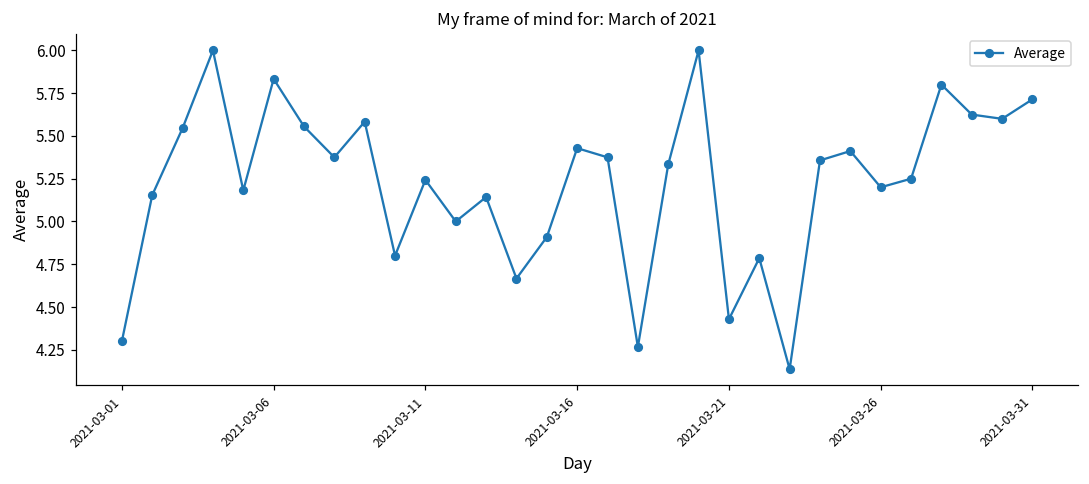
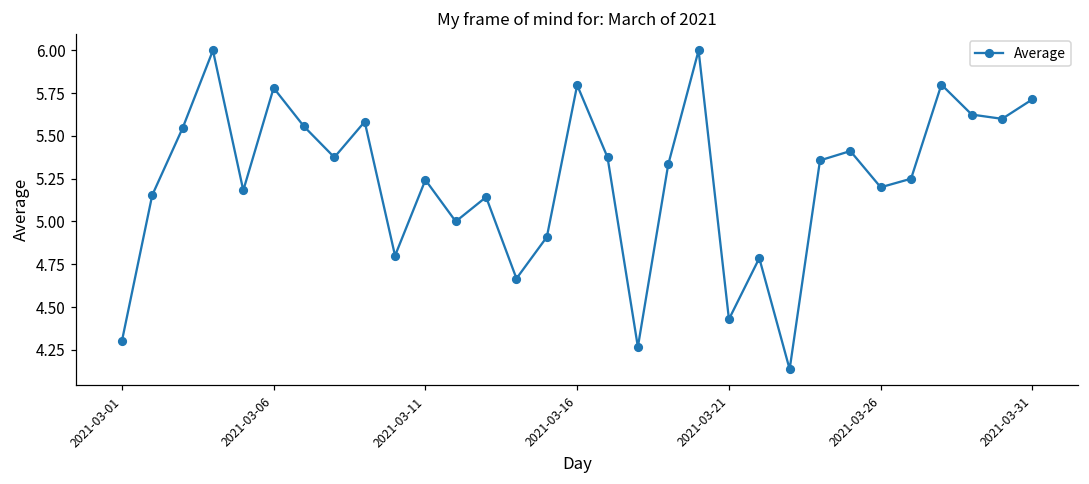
2021-03-06: 5.83 -> 5.78
2021-03-16: 5.43 -> 5.80
